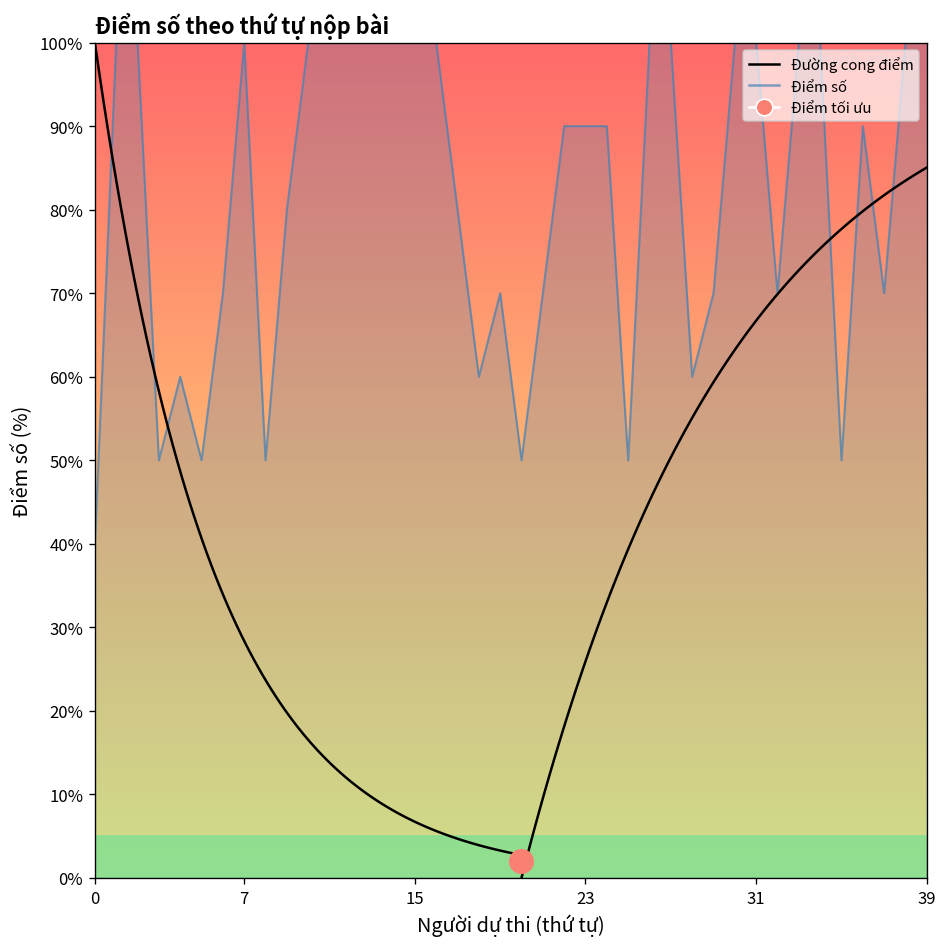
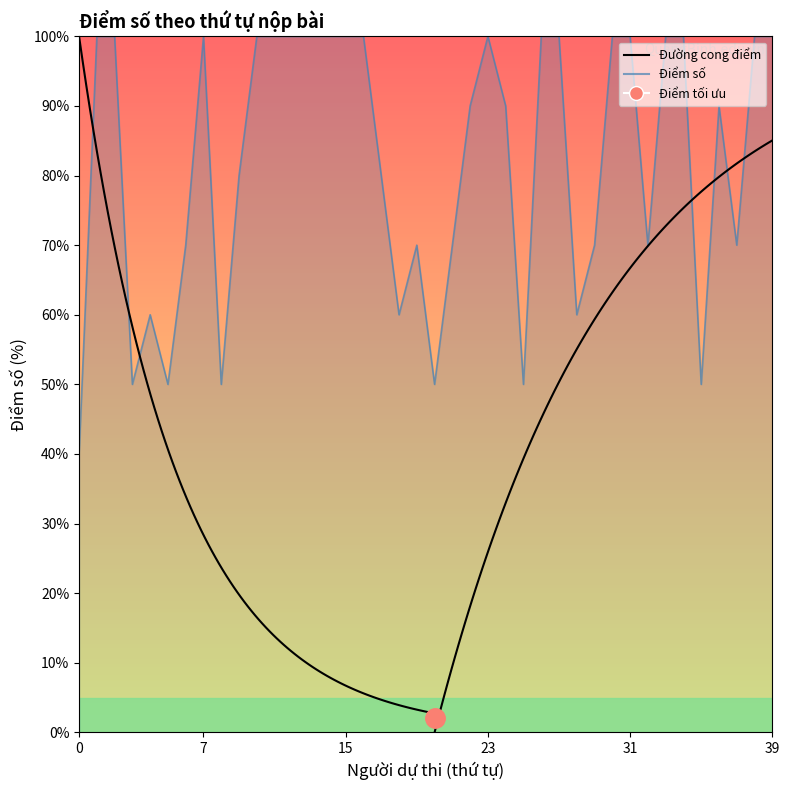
Điểm số, 23: 90% -> 100%
